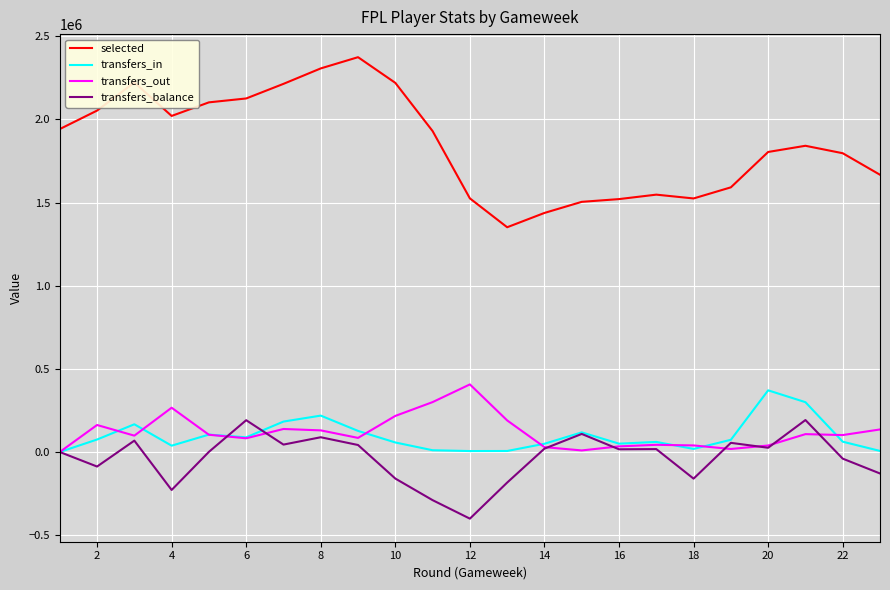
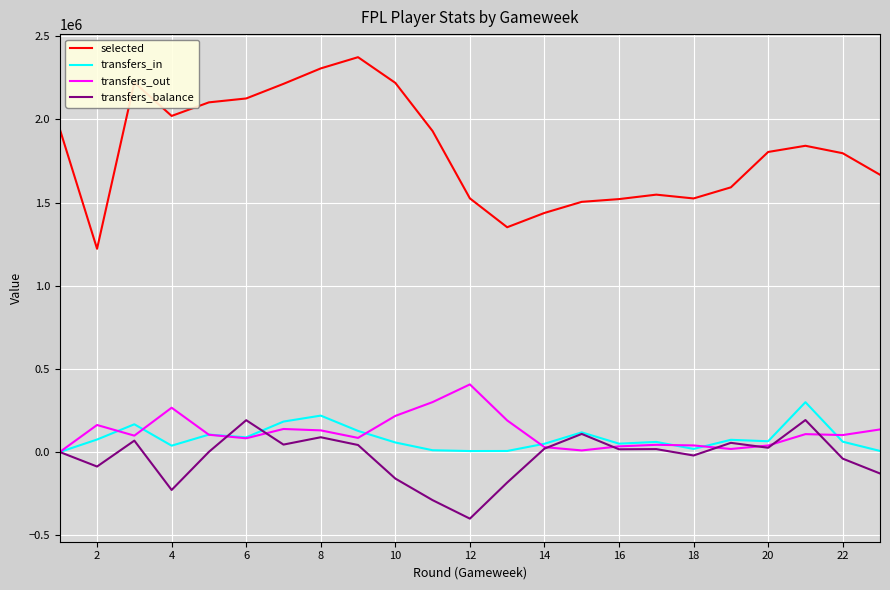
selected, 2: 2050000 -> 1220000
transfers_balance, 18: -160000 -> -20000
transfers_in, 20: 370000 -> 60000
